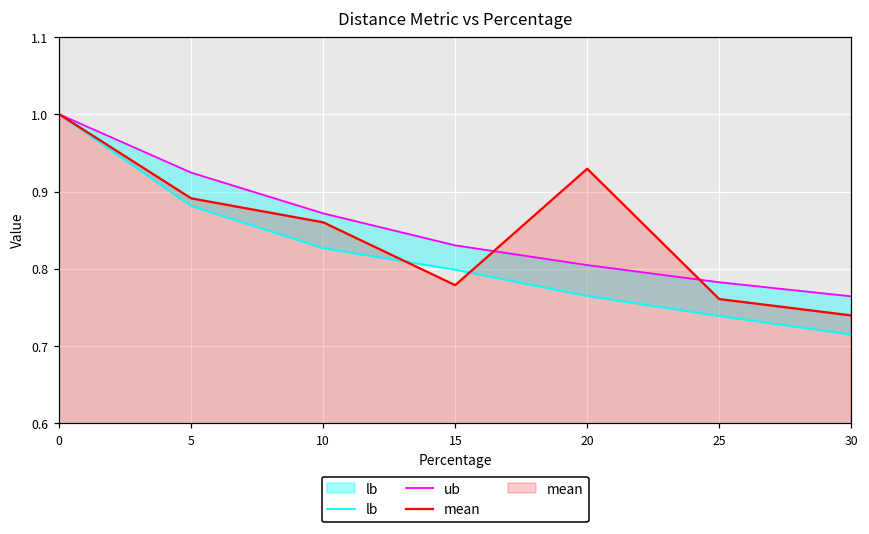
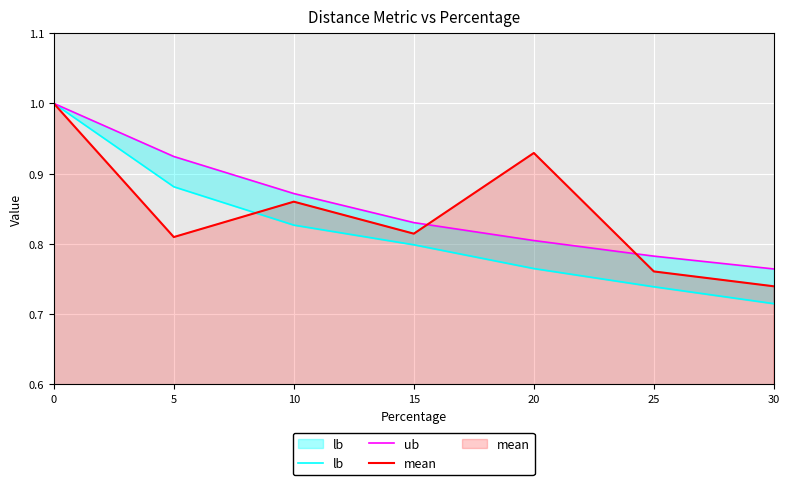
mean, 5: 0.89 -> 0.81
mean, 15: 0.78 -> 0.81
